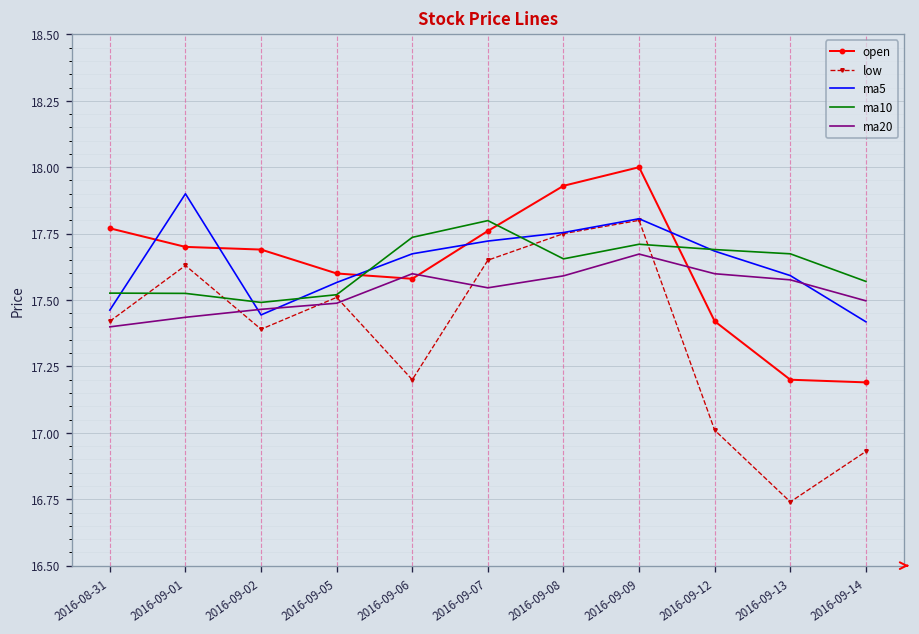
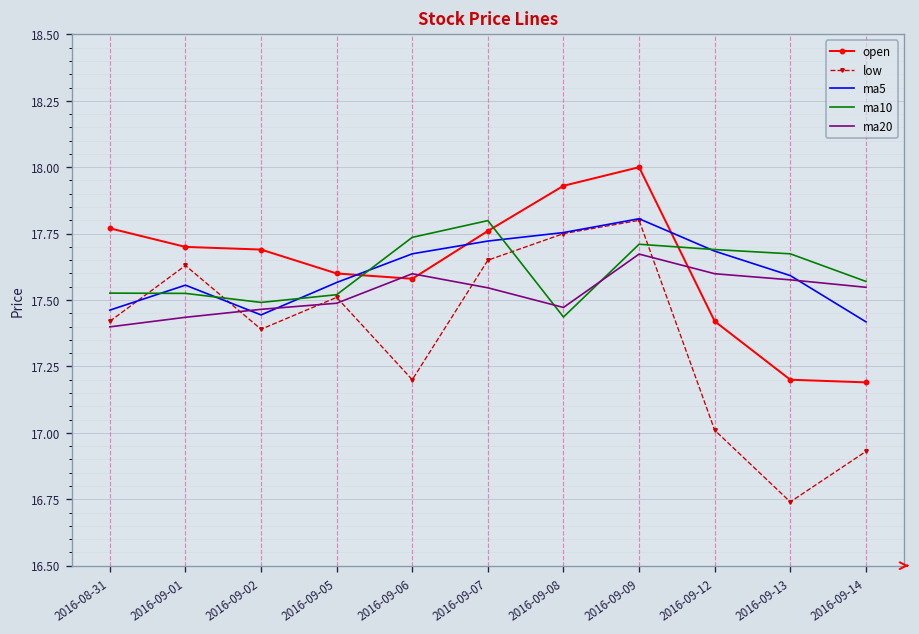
ma5, 2016-09-01: 17.90 -> 17.56
ma10, 2016-09-08: 17.66 -> 17.44
ma20, 2016-09-08: 17.59 -> 17.47
ma20, 2016-09-14: 17.50 -> 17.55
